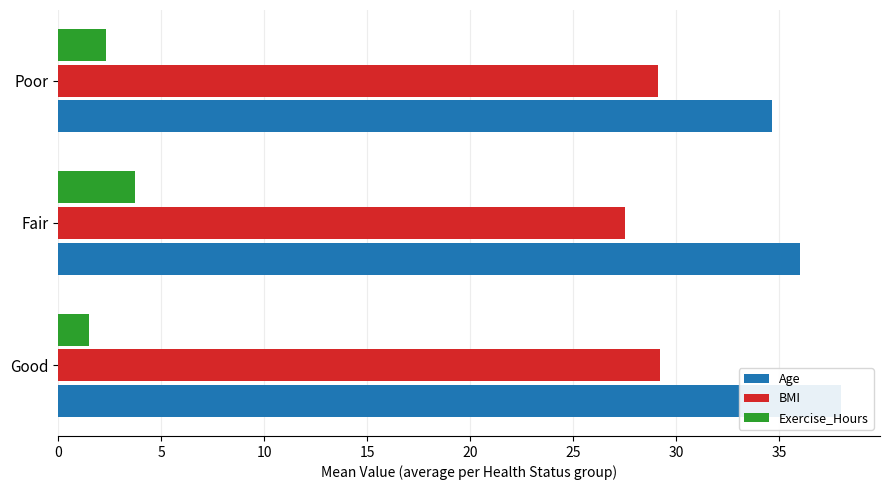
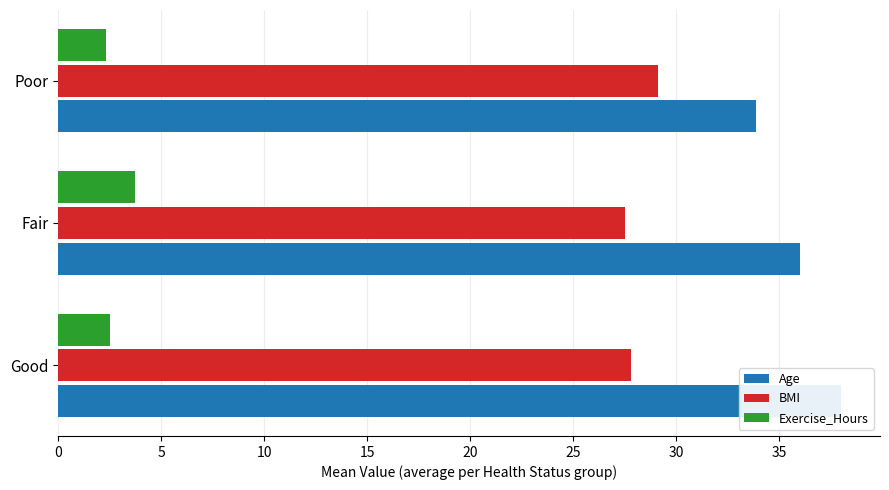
Age, Poor: 34.7 -> 33.9
Exercise_Hours, Good: 1.5 -> 2.5
BMI, Good: 29.2 -> 27.8
